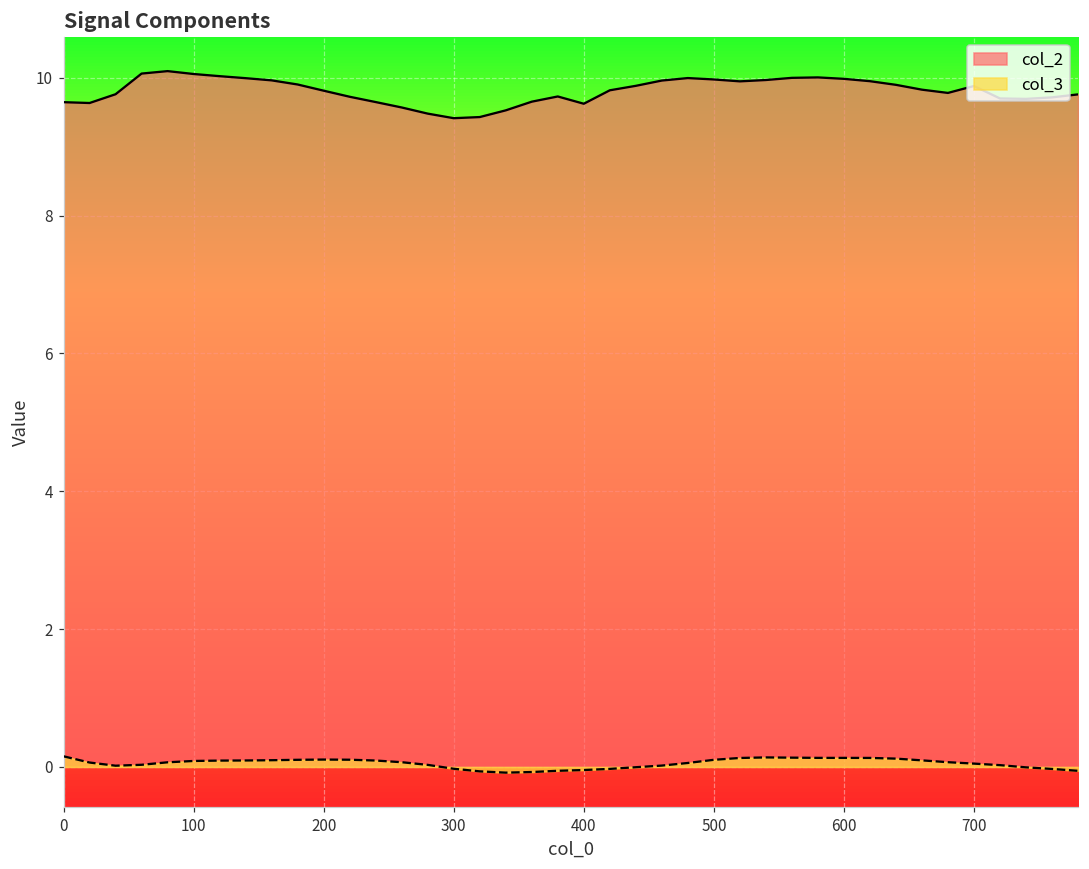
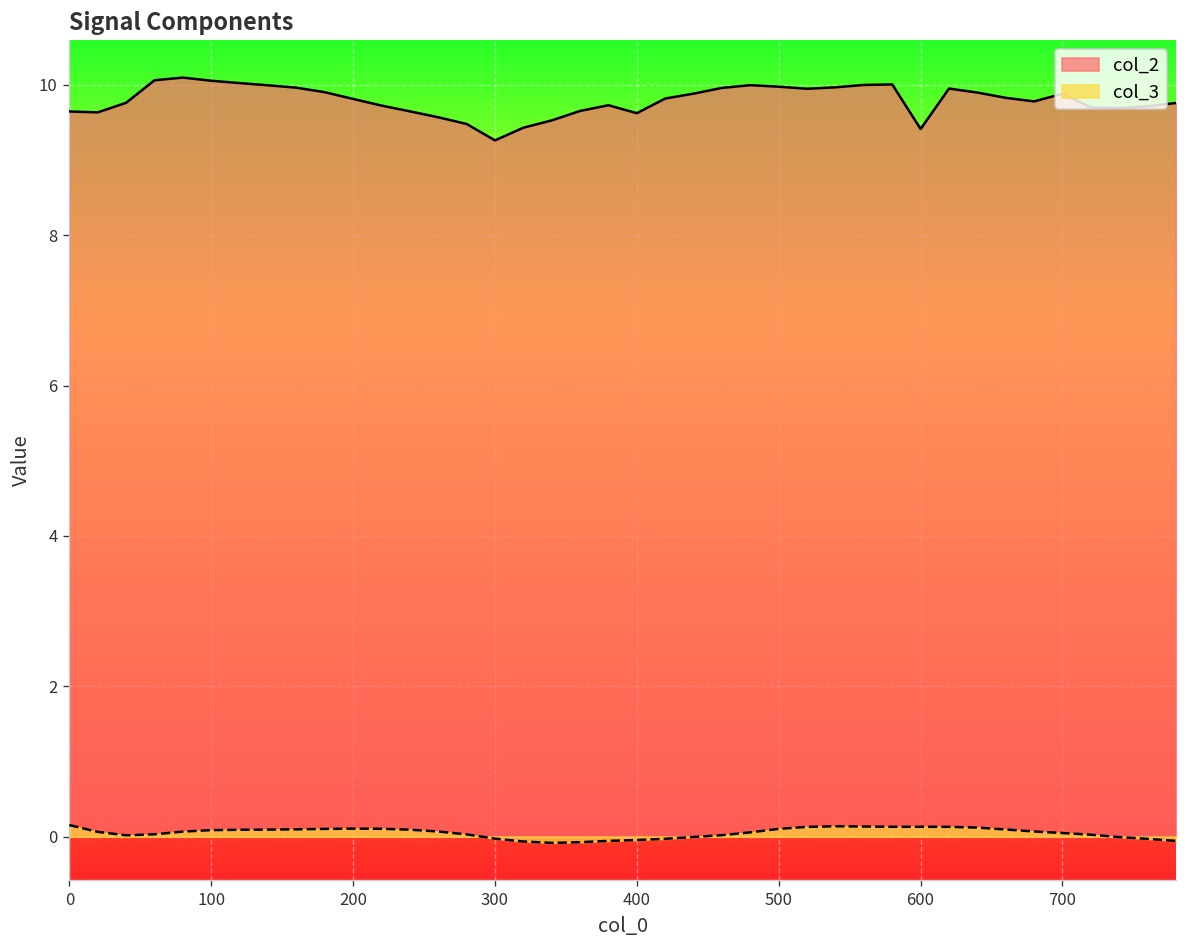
col_2, 300: 9.4 -> 9.3
col_2, 600: 10.0 -> 9.4
